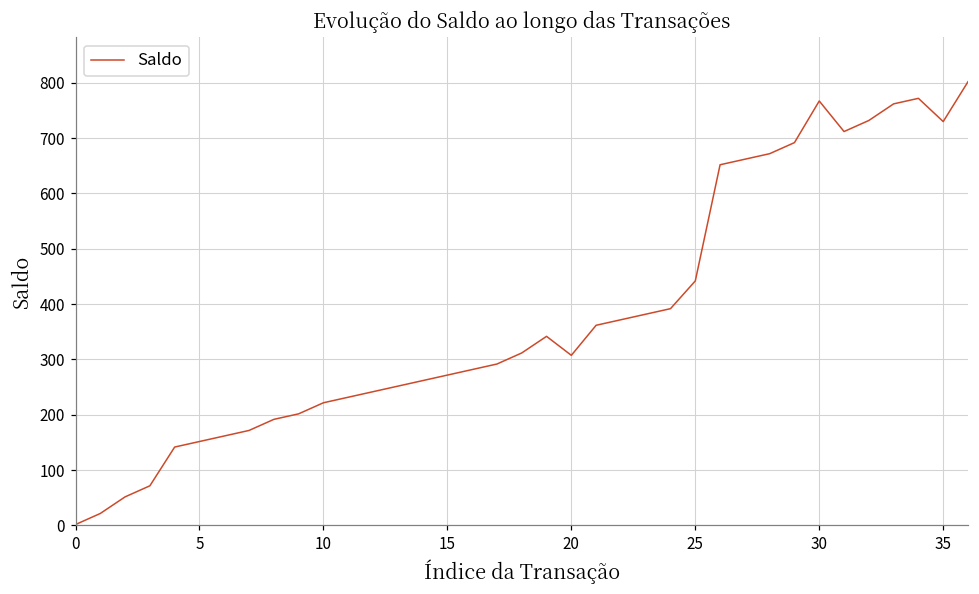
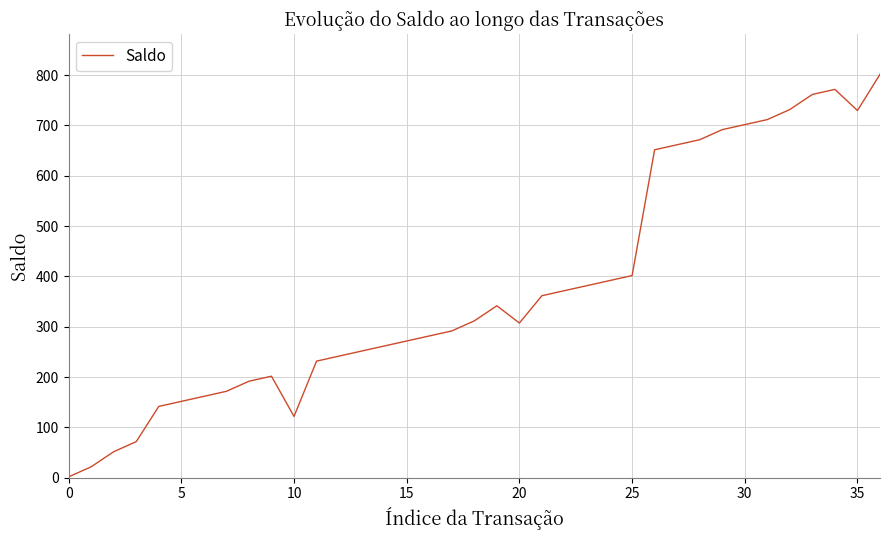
10: 220 -> 120
25: 440 -> 400
30: 770 -> 700
